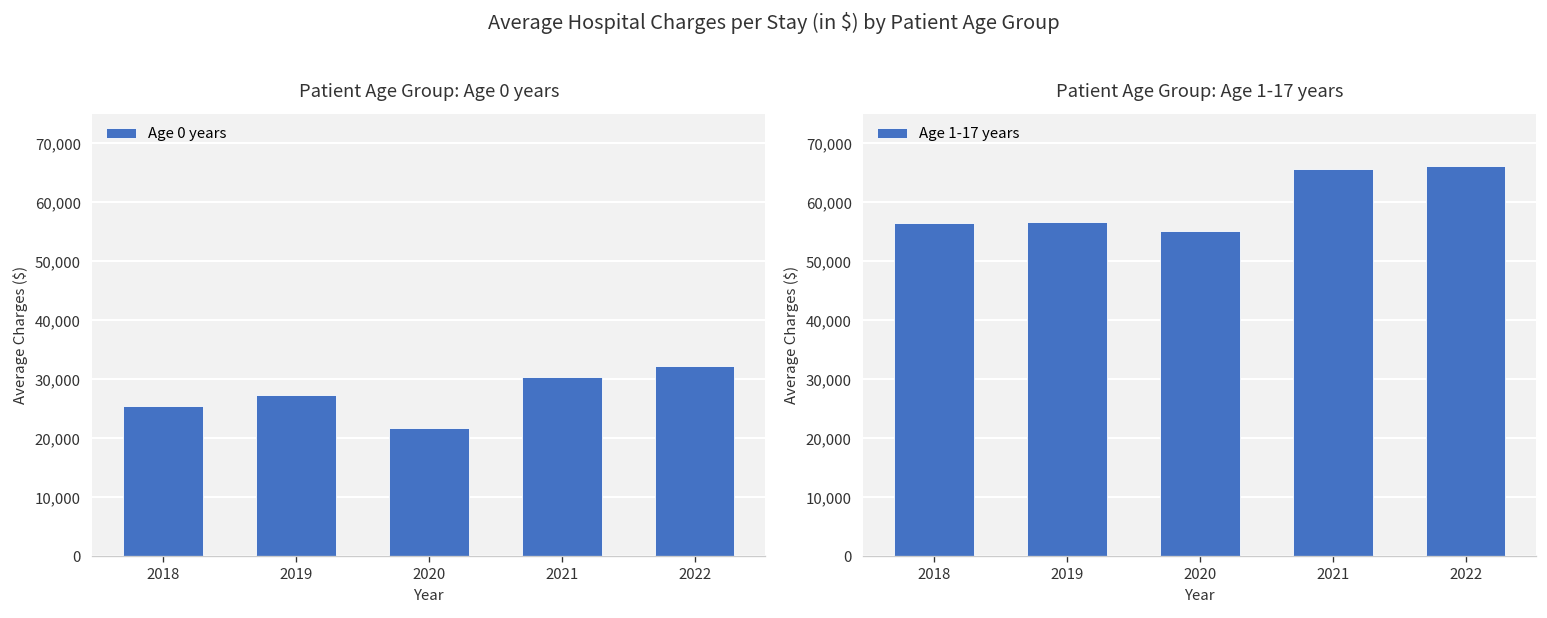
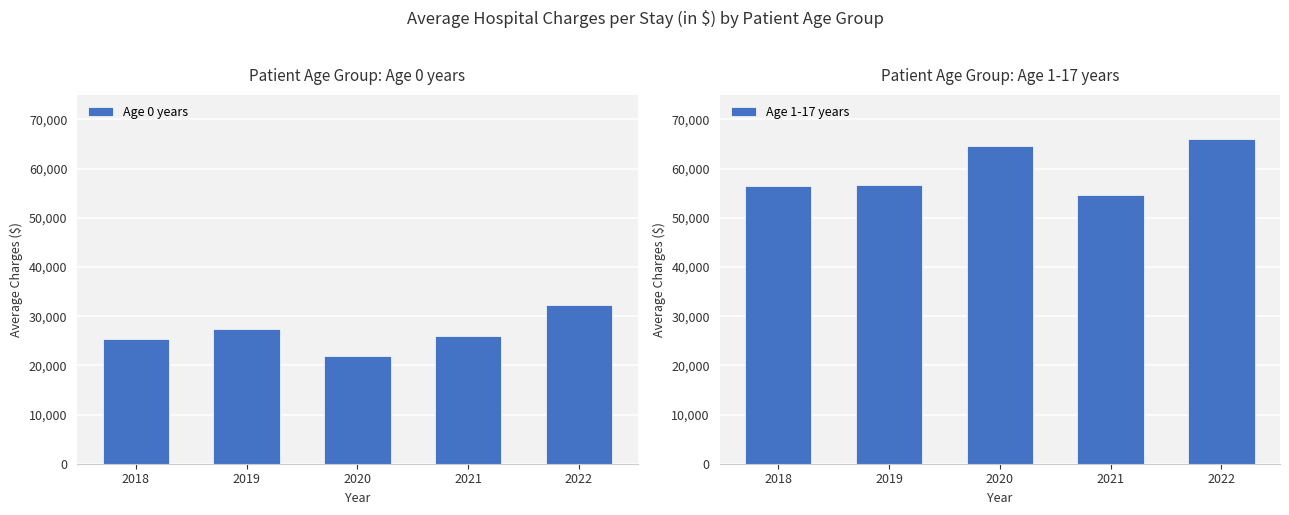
Patient Age Group: Age 0 years, 2021: 30,000 -> 26,000
Patient Age Group: Age 1-17 years, 2020: 55,000 -> 65,000
Patient Age Group: Age 1-17 years, 2021: 66,000 -> 55,000
